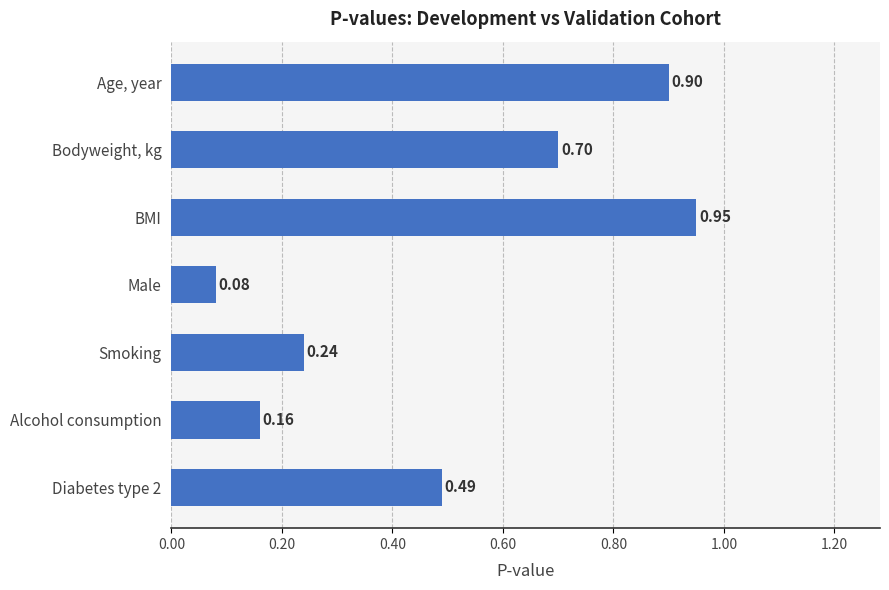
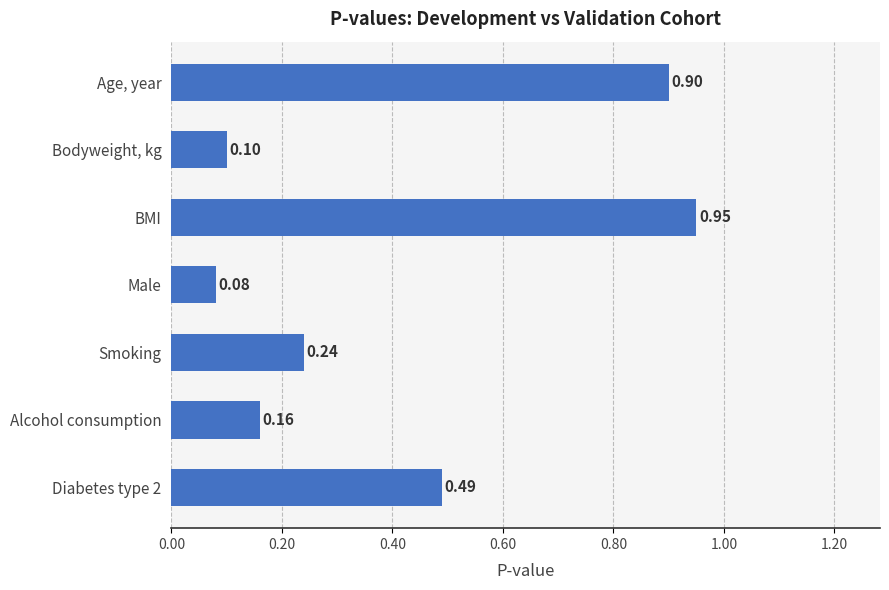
Bodyweight, kg: 0.70 -> 0.10
